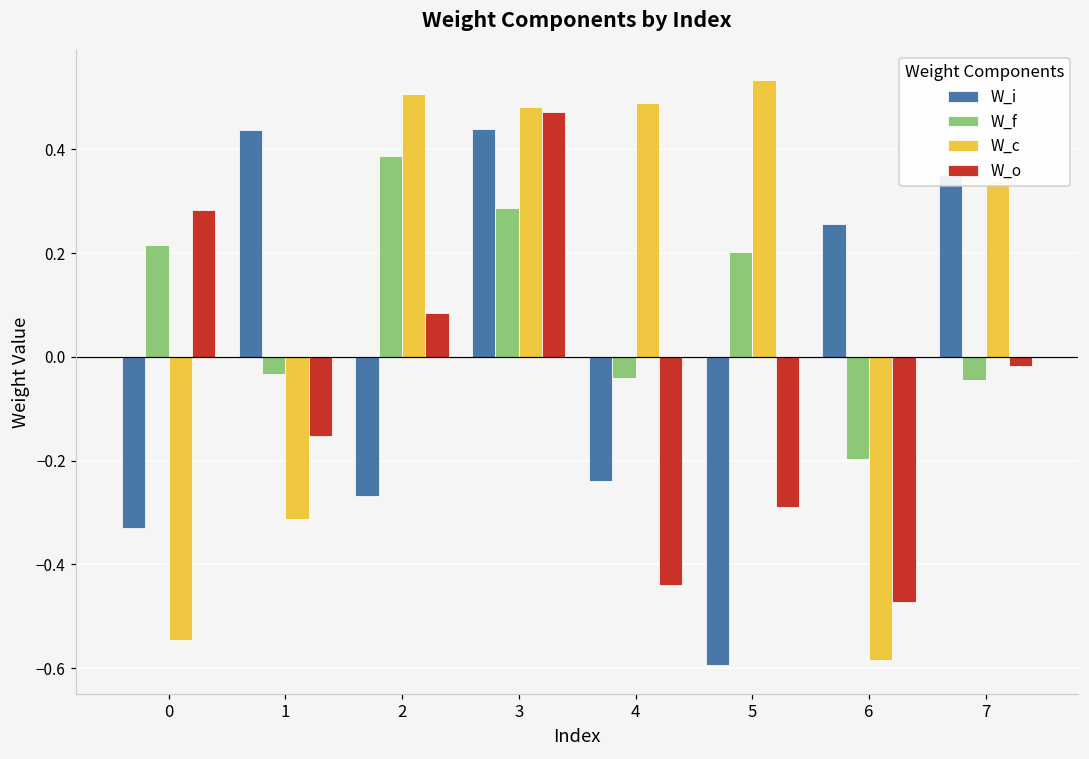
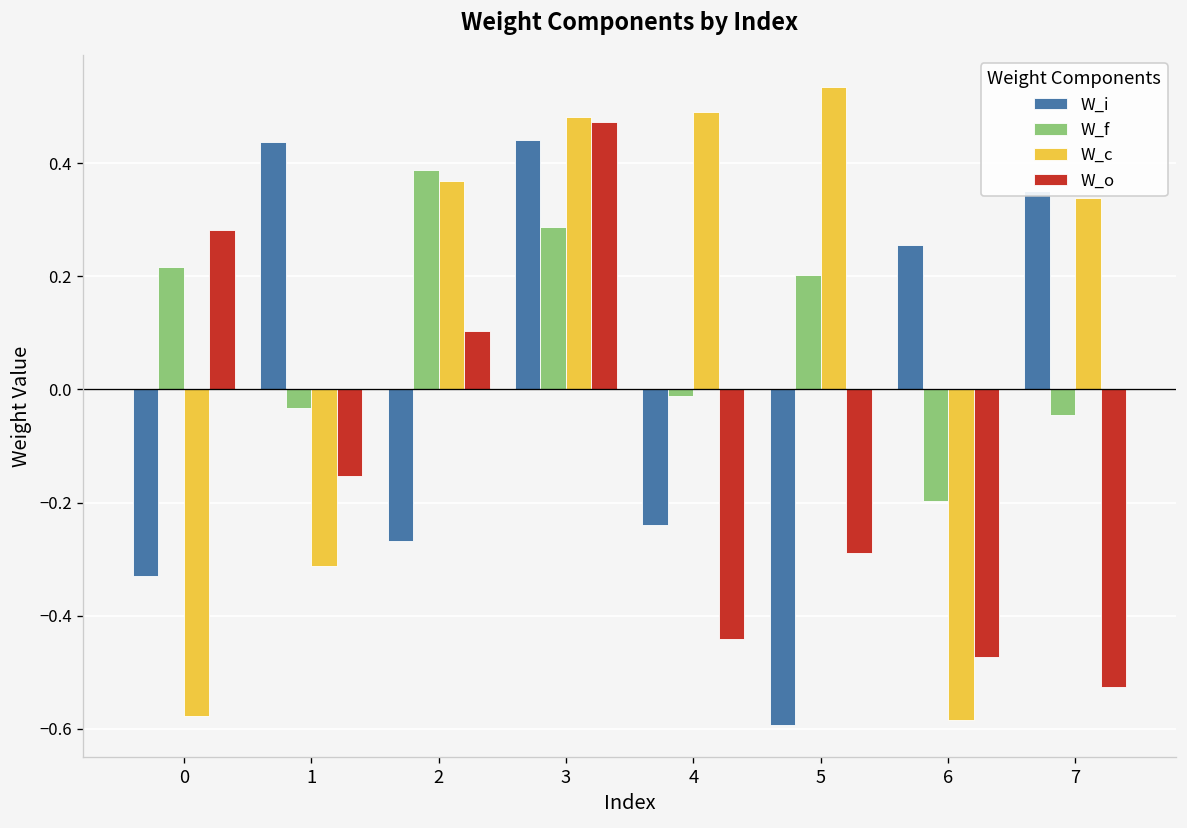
W_c, 0: -0.55 -> -0.58
W_c, 2: 0.51 -> 0.37
W_o, 2: 0.08 -> 0.10
W_f, 4: -0.04 -> -0.01
W_o, 7: -0.02 -> -0.53
